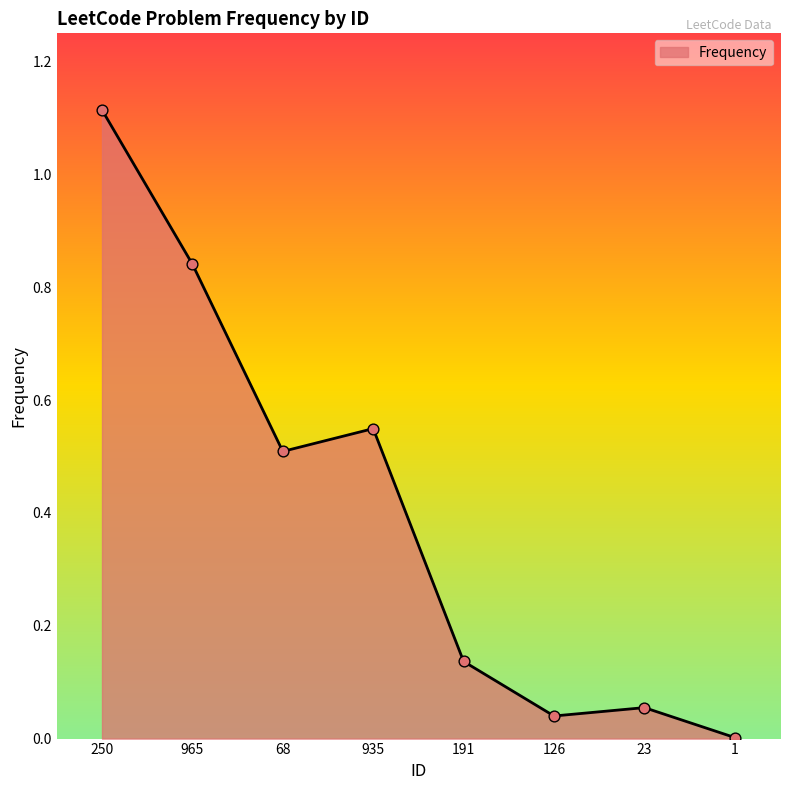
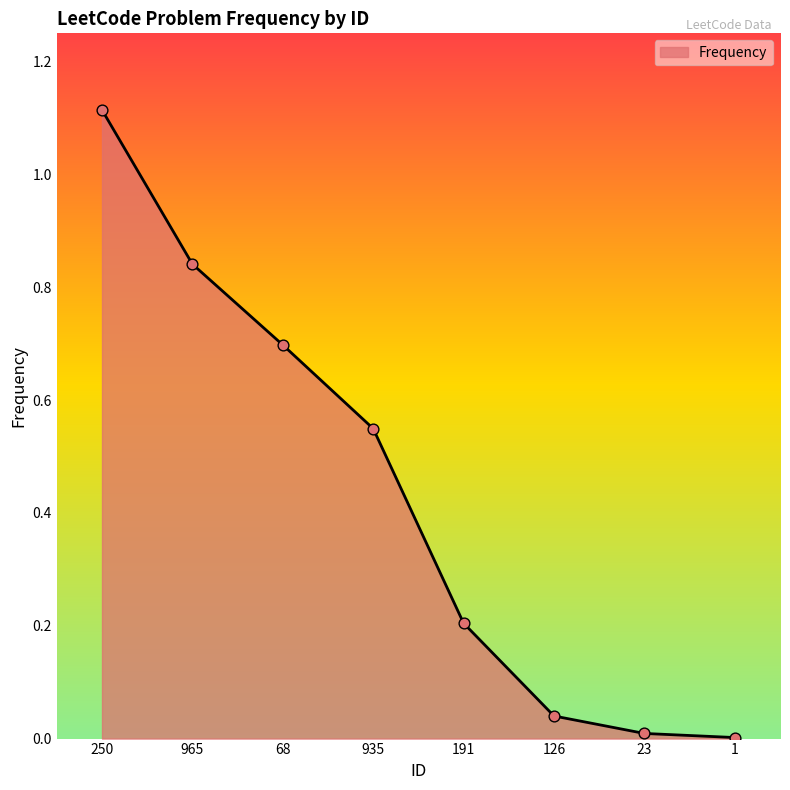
68: 0.51 -> 0.70
191: 0.14 -> 0.20
23: 0.05 -> 0.01
